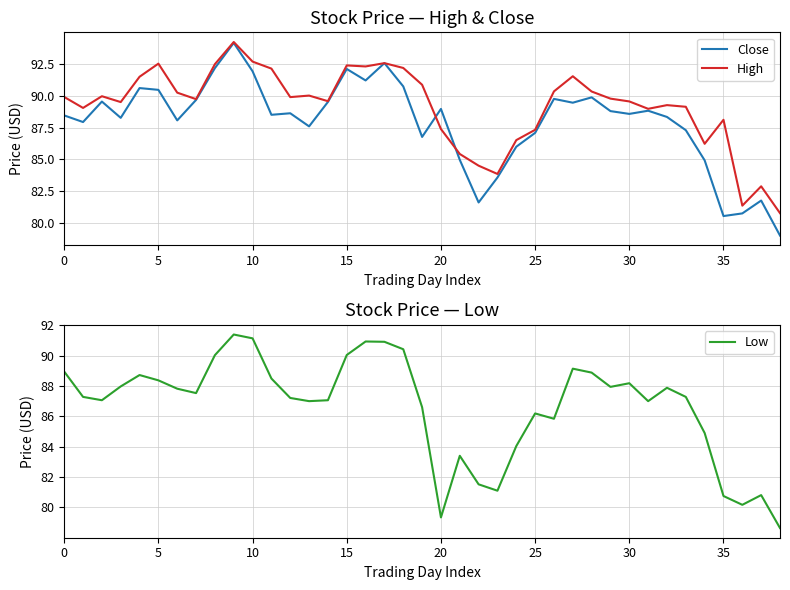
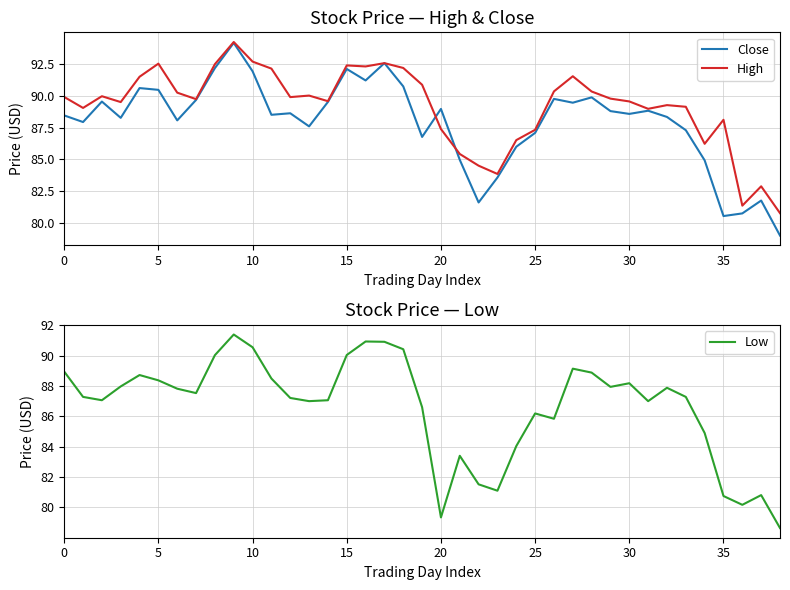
Stock Price — Low, 10: 91.1 -> 90.6
